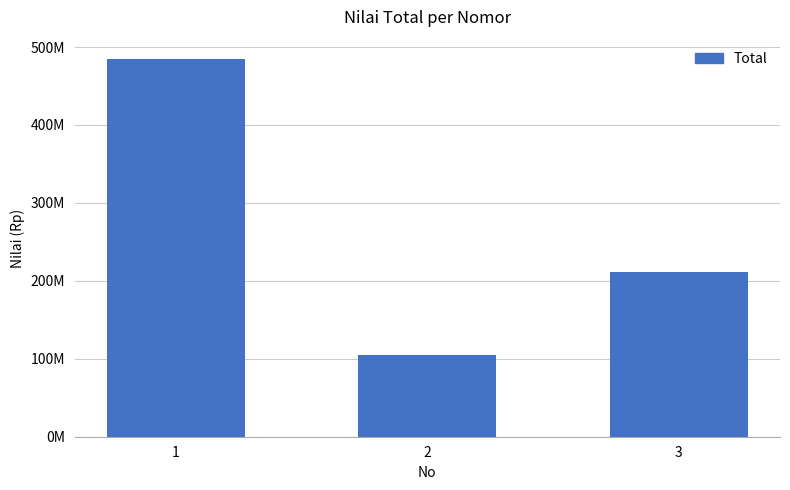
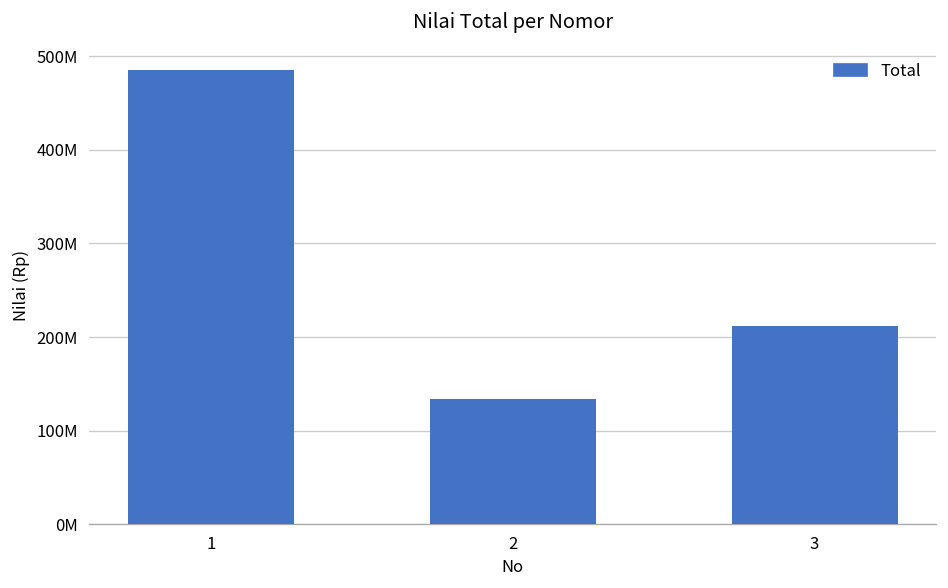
2: 100000000 -> 130000000
